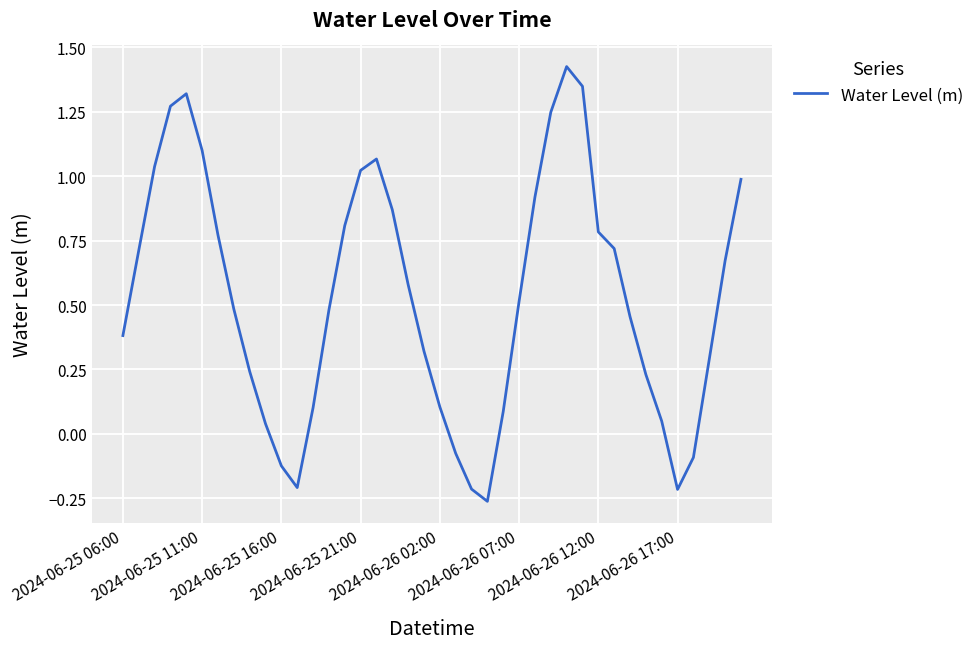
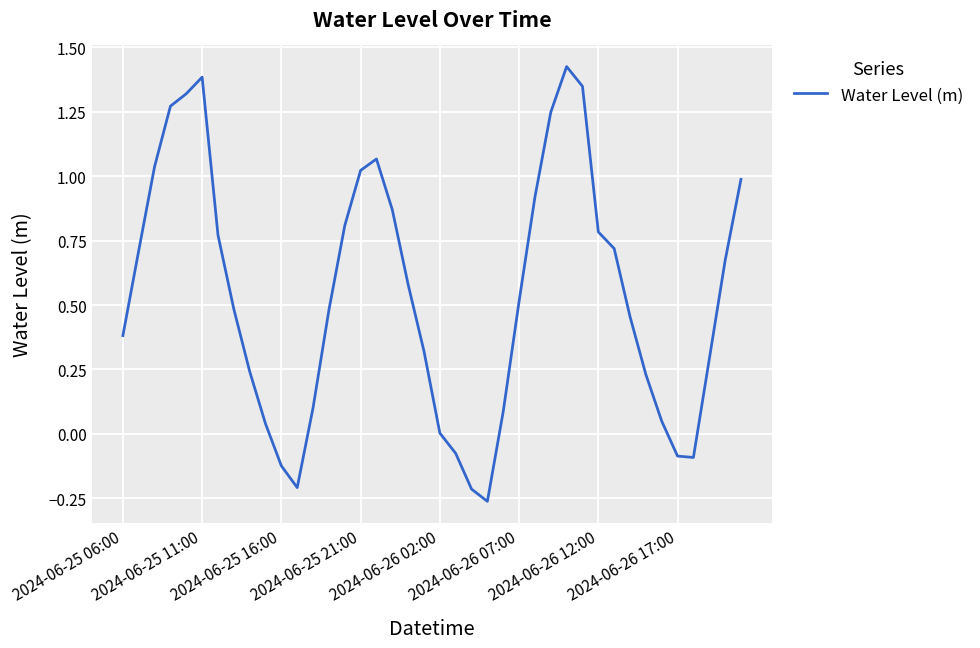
2024-06-25 11:00: 1.10 -> 1.38
2024-06-26 02:00: 0.10 -> 0.00
2024-06-26 17:00: -0.22 -> -0.09
